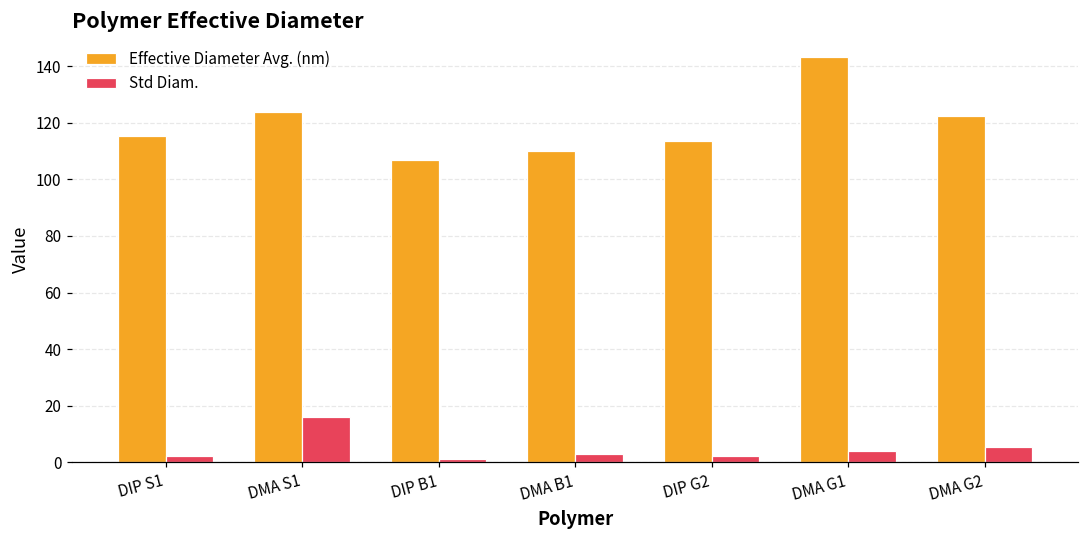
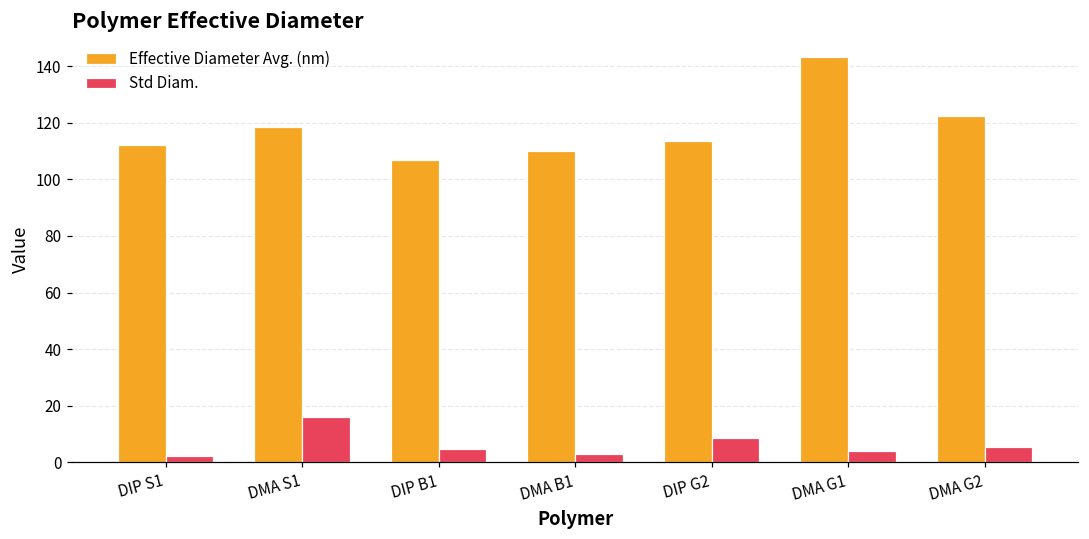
Effective Diameter Avg. (nm), DIP S1: 115 -> 112
Effective Diameter Avg. (nm), DMA S1: 124 -> 118
Std Diam., DIP B1: 1 -> 5
Std Diam., DIP G2: 2 -> 9
